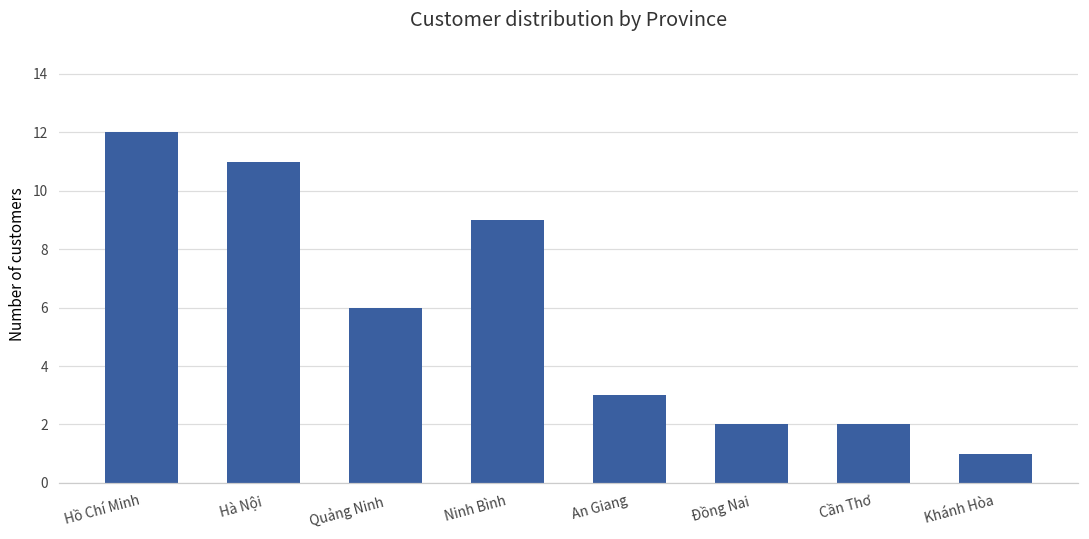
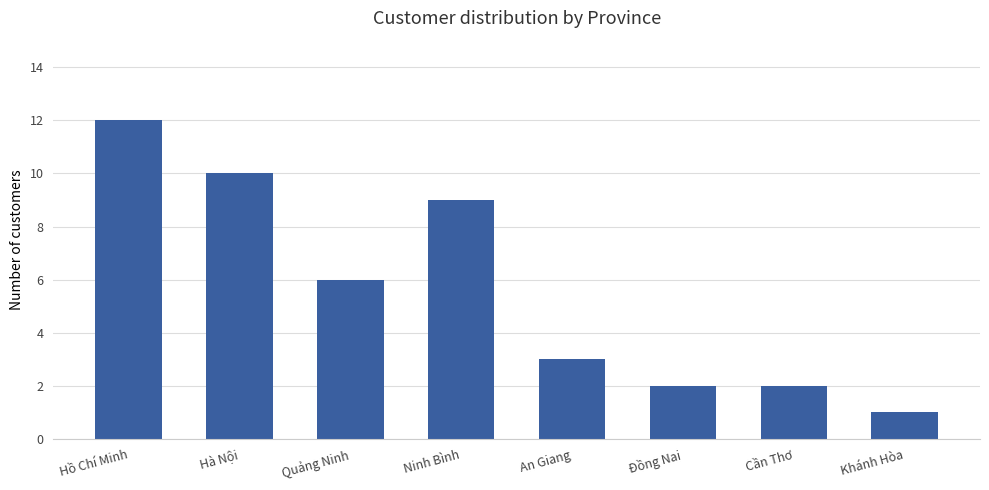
Hà Nội: 11 -> 10
